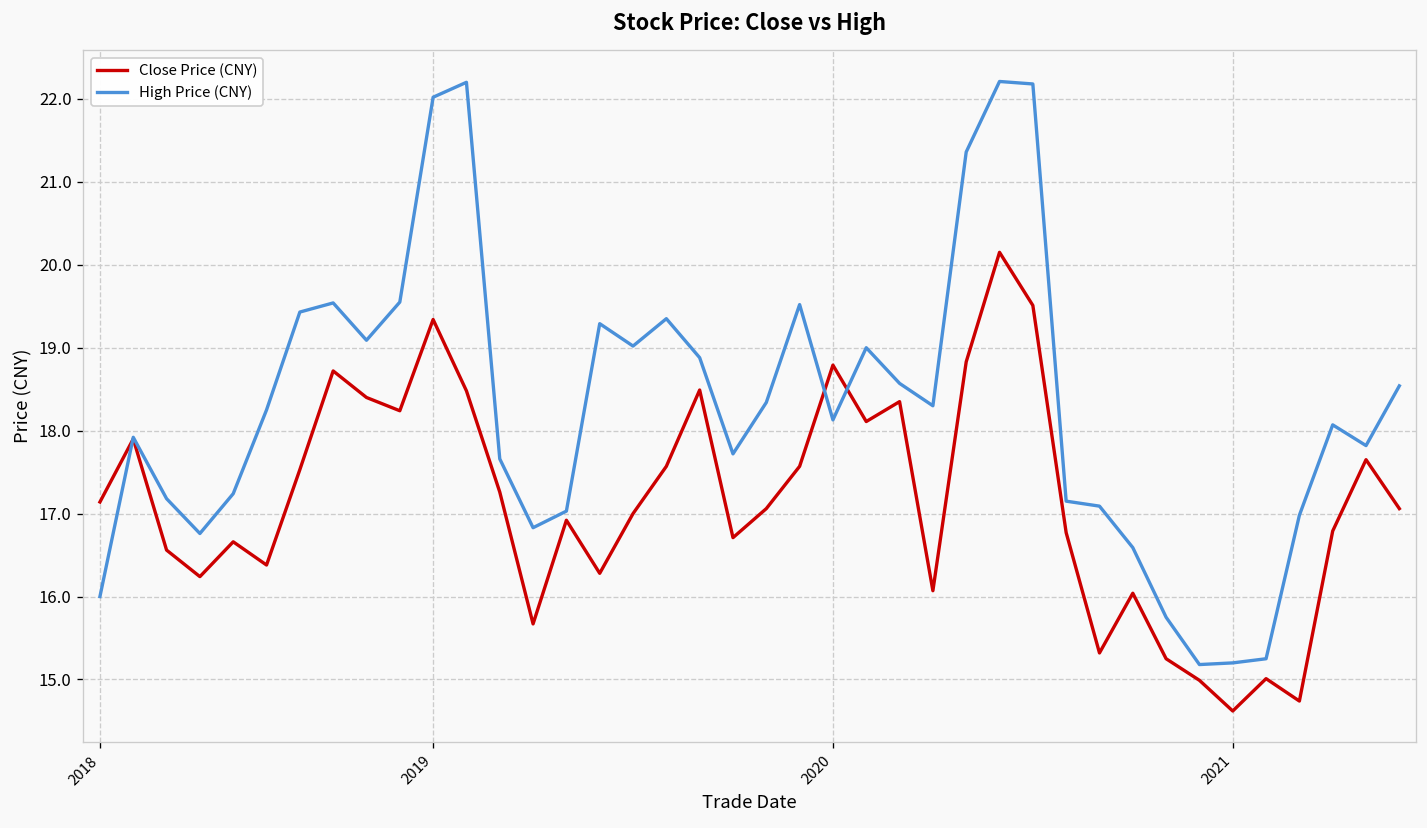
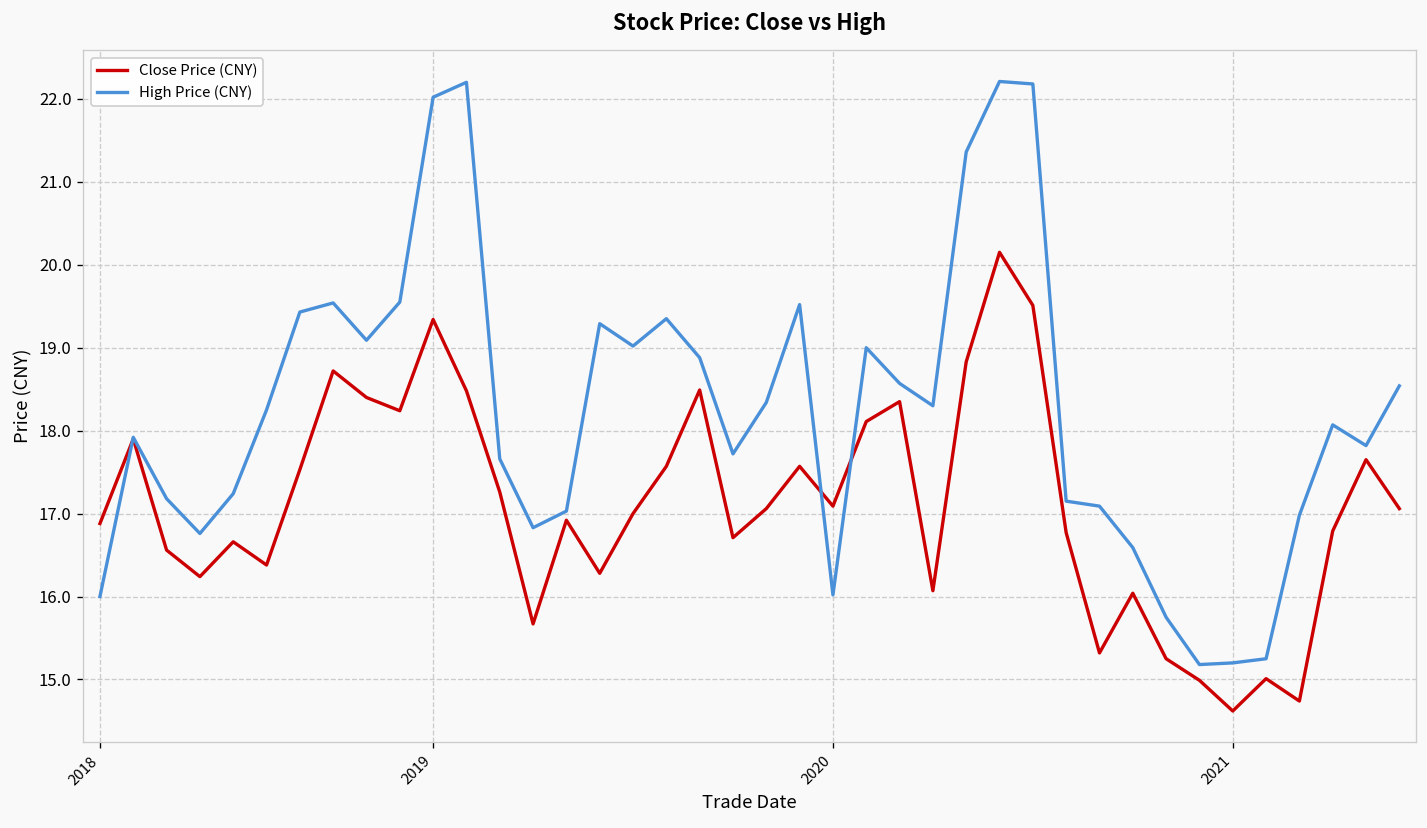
Close Price (CNY), 2018: 17.1 -> 16.9
Close Price (CNY), 2020: 18.8 -> 17.1
High Price (CNY), 2020: 18.1 -> 16.0
